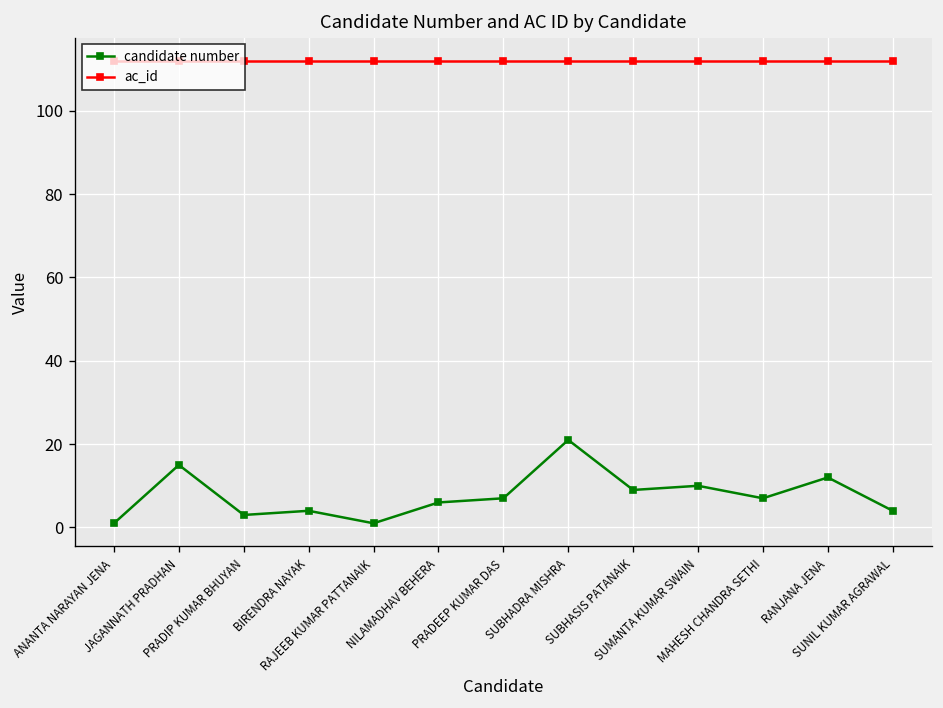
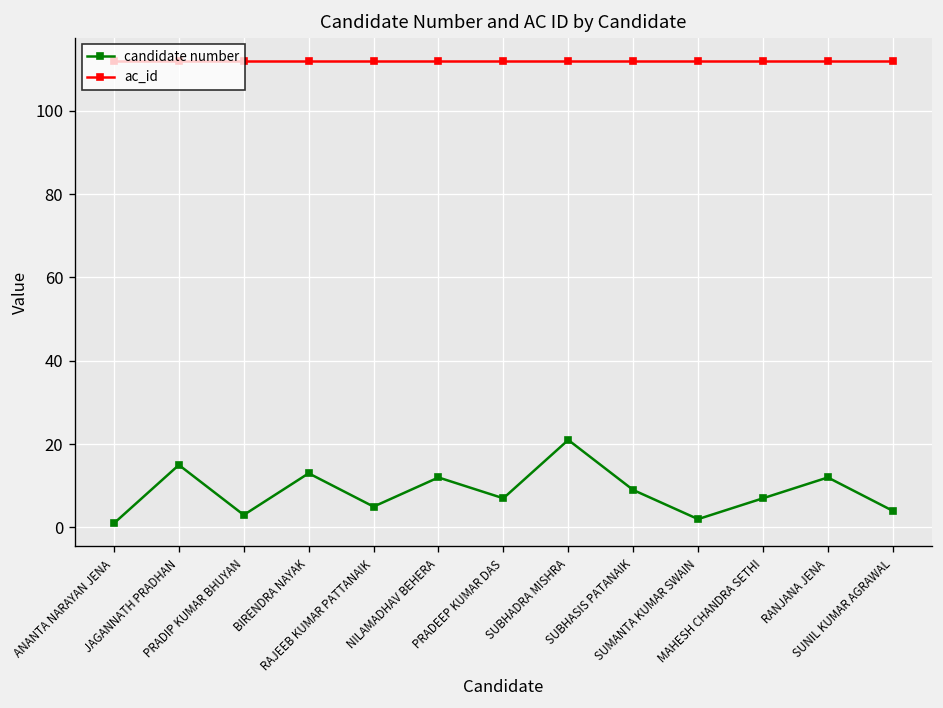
candidate number, BIRENDRA NAYAK: 4 -> 13
candidate number, RAJEEB KUMAR PATTANAIK: 1 -> 5
candidate number, NILAMADHAV BEHERA: 6 -> 12
candidate number, SUMANTA KUMAR SWAIN: 10 -> 2
